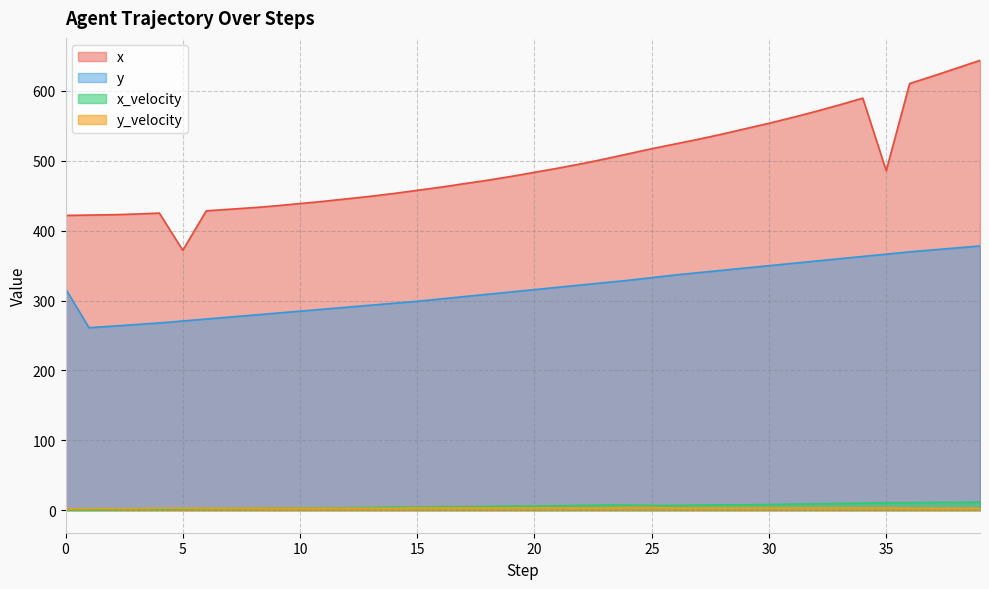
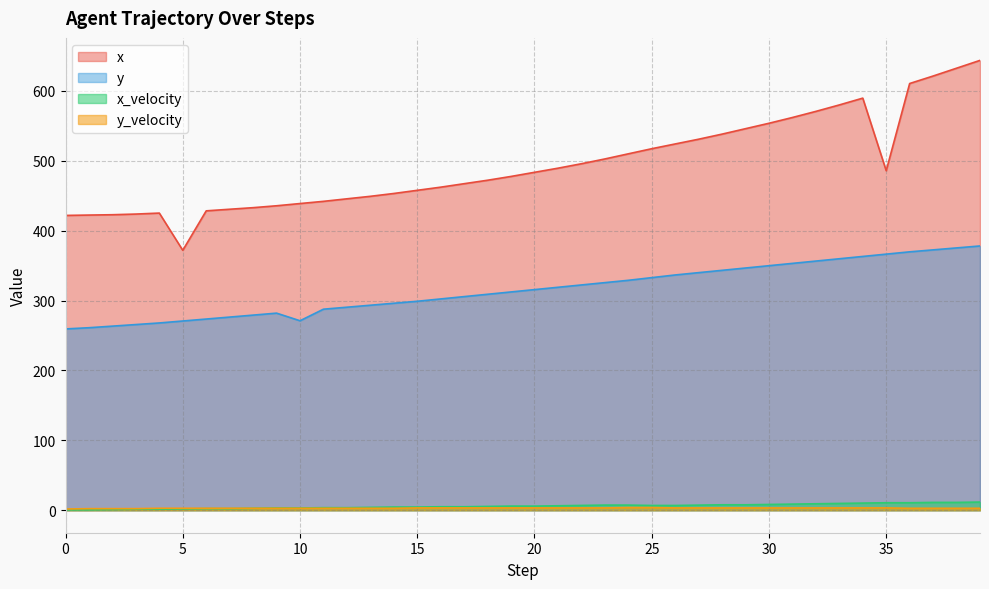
y, 0: 320 -> 260
y, 10: 280 -> 270
